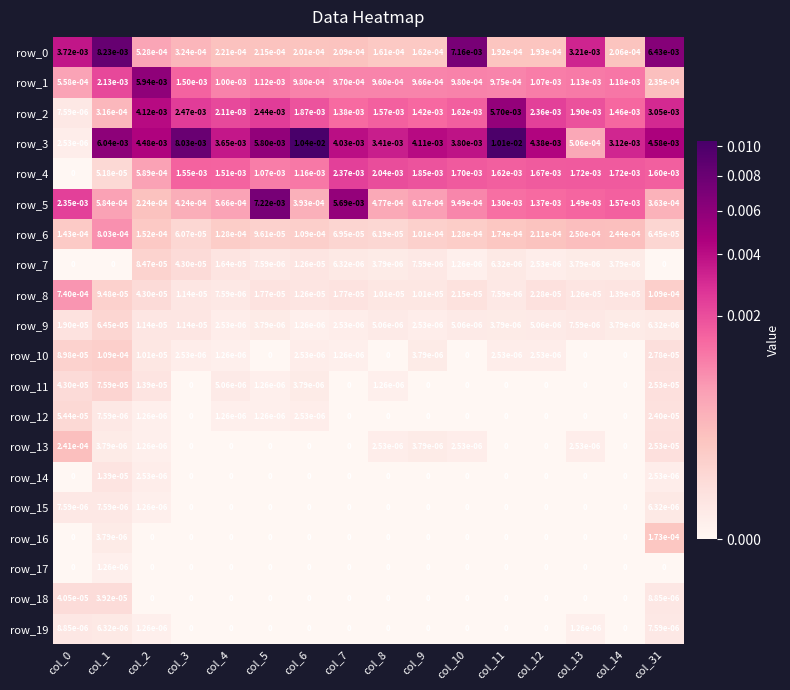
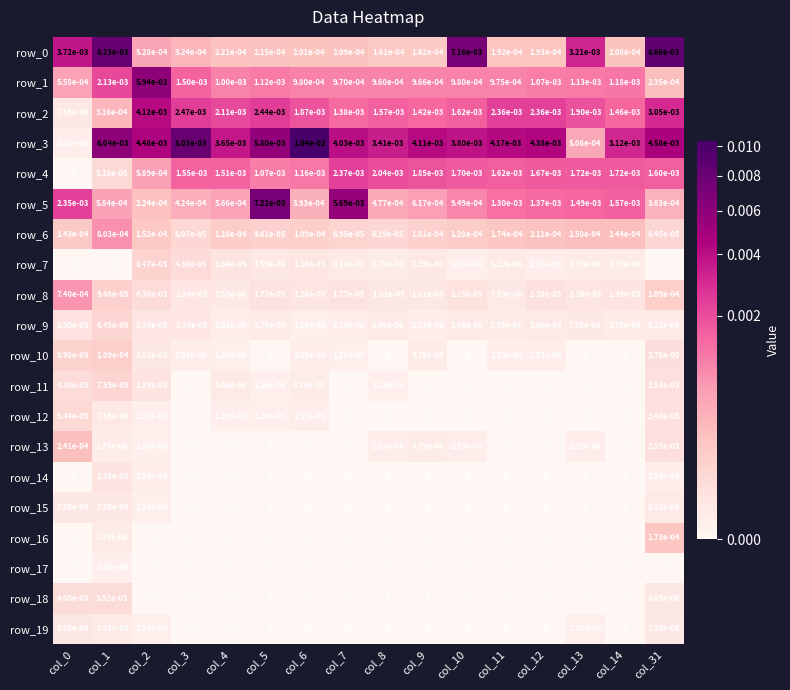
row_0, col_31: 6.43e-03 -> 8.66e-03
row_2, col_11: 5.70e-03 -> 2.36e-03
row_3, col_11: 1.01e-02 -> 4.17e-03
